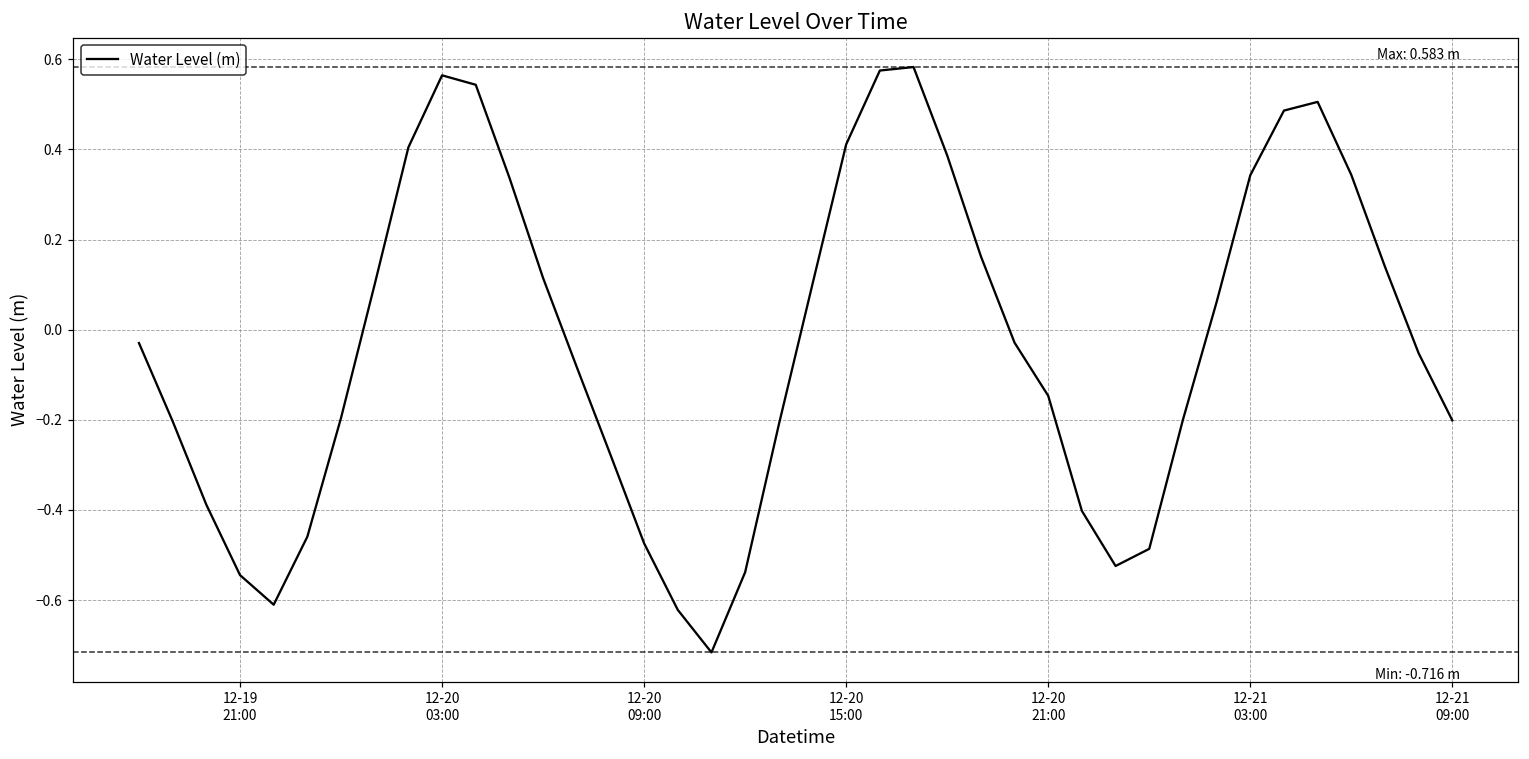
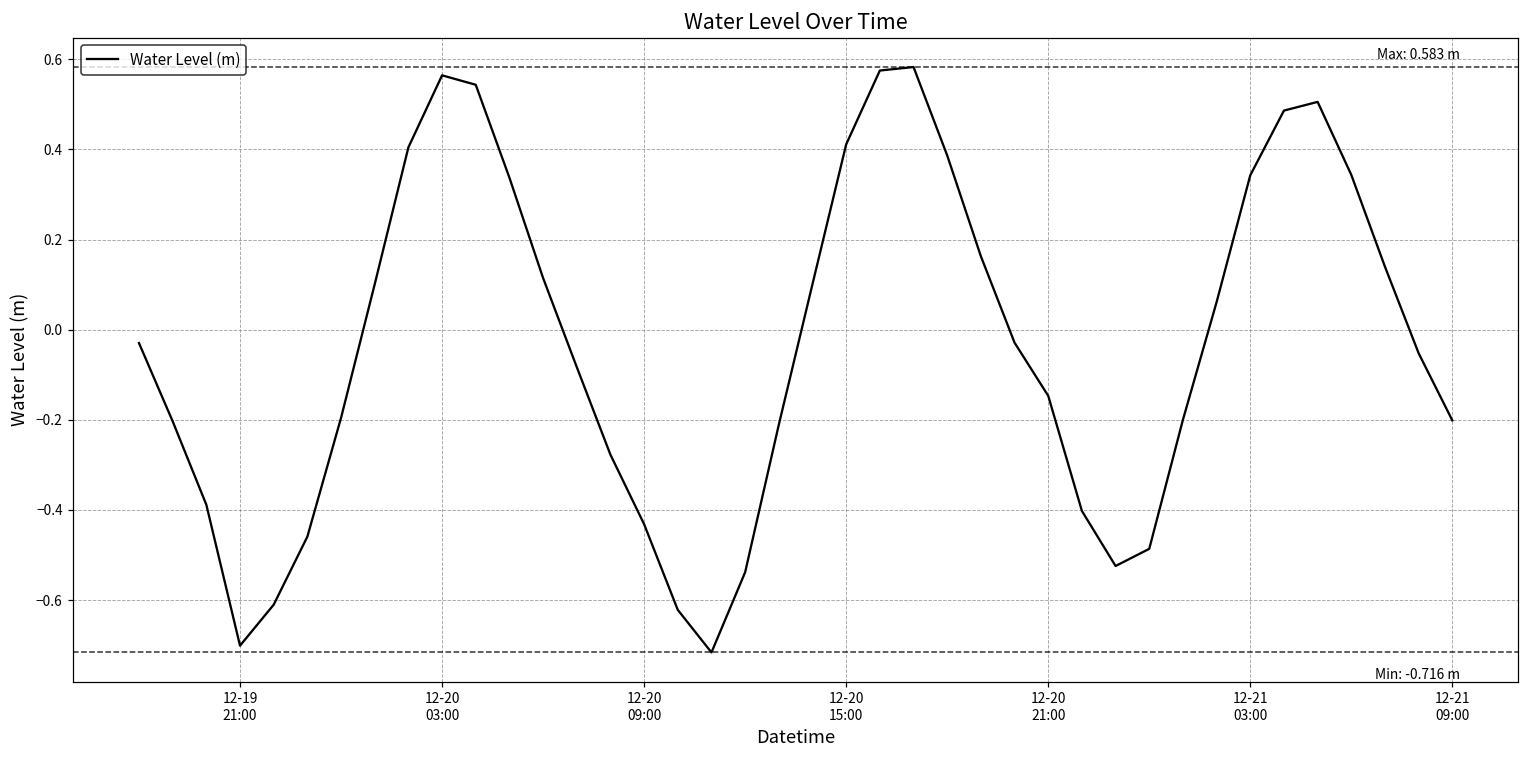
12-19 21:00: -0.54 -> -0.70
12-20 09:00: -0.47 -> -0.43
